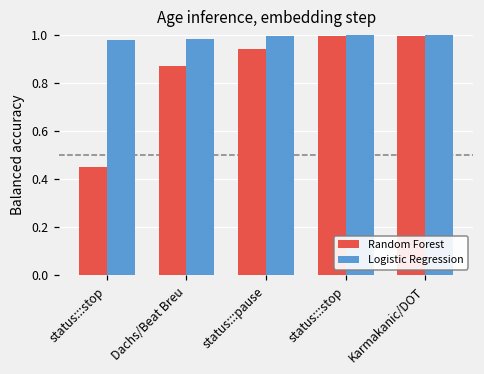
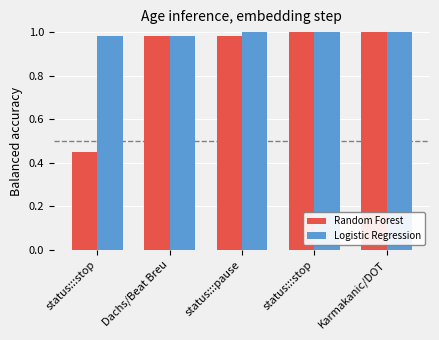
Random Forest, Dachs/Beat Breu: 0.87 -> 0.98
Random Forest, status:::pause: 0.94 -> 0.98
